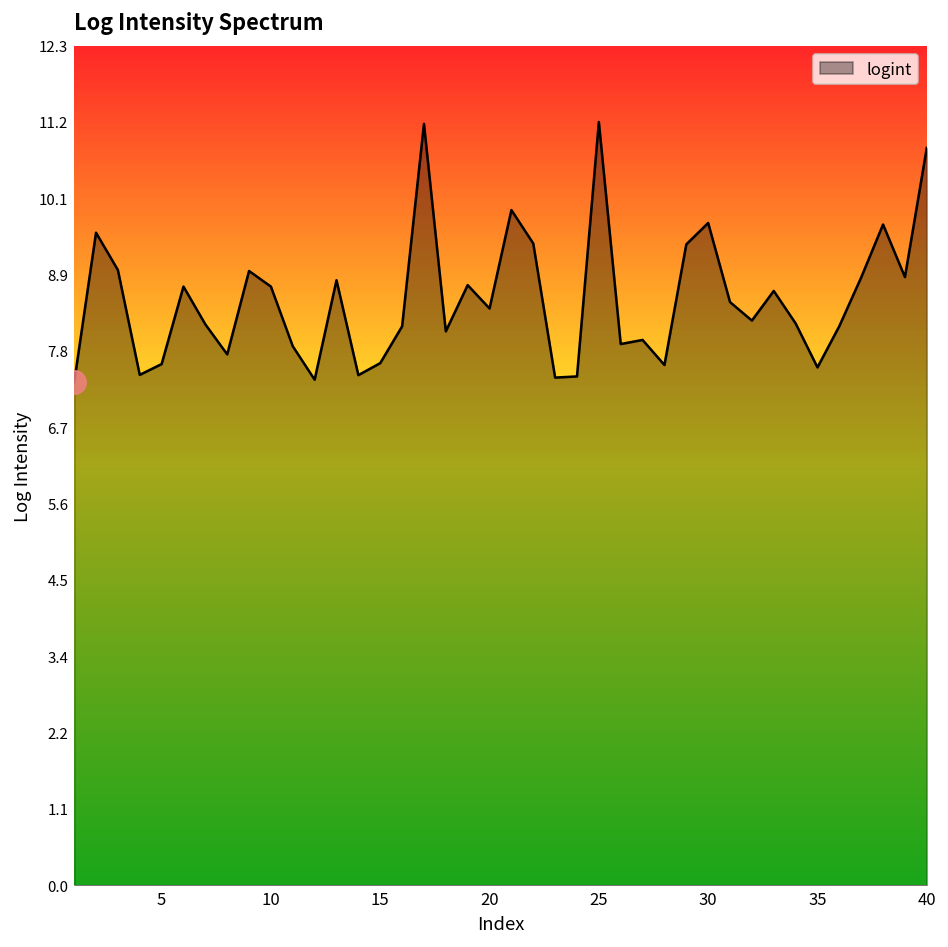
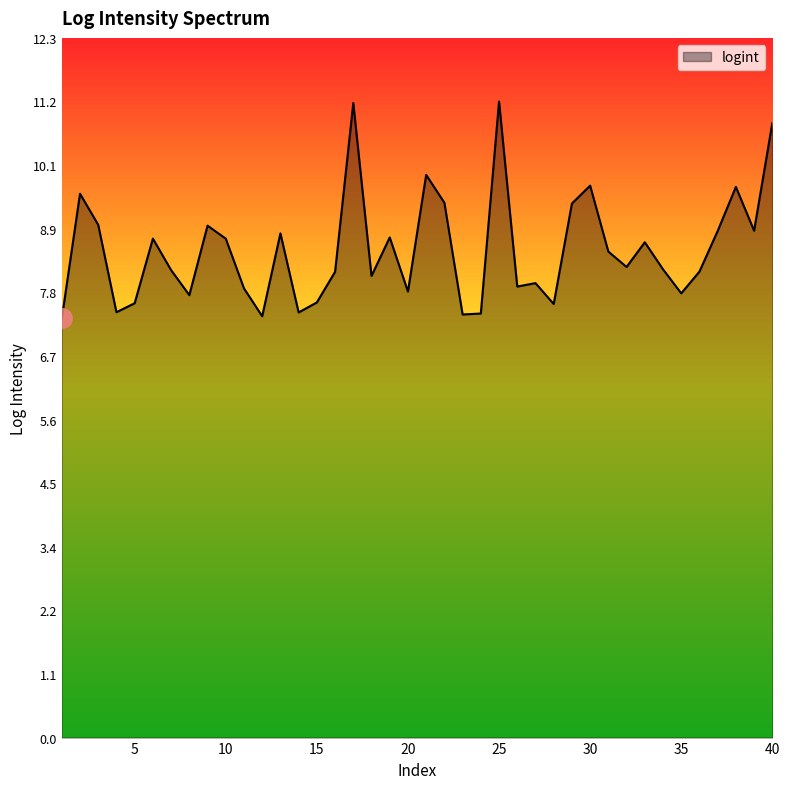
logint, 20: 8.4 -> 7.8
logint, 35: 7.6 -> 7.8
